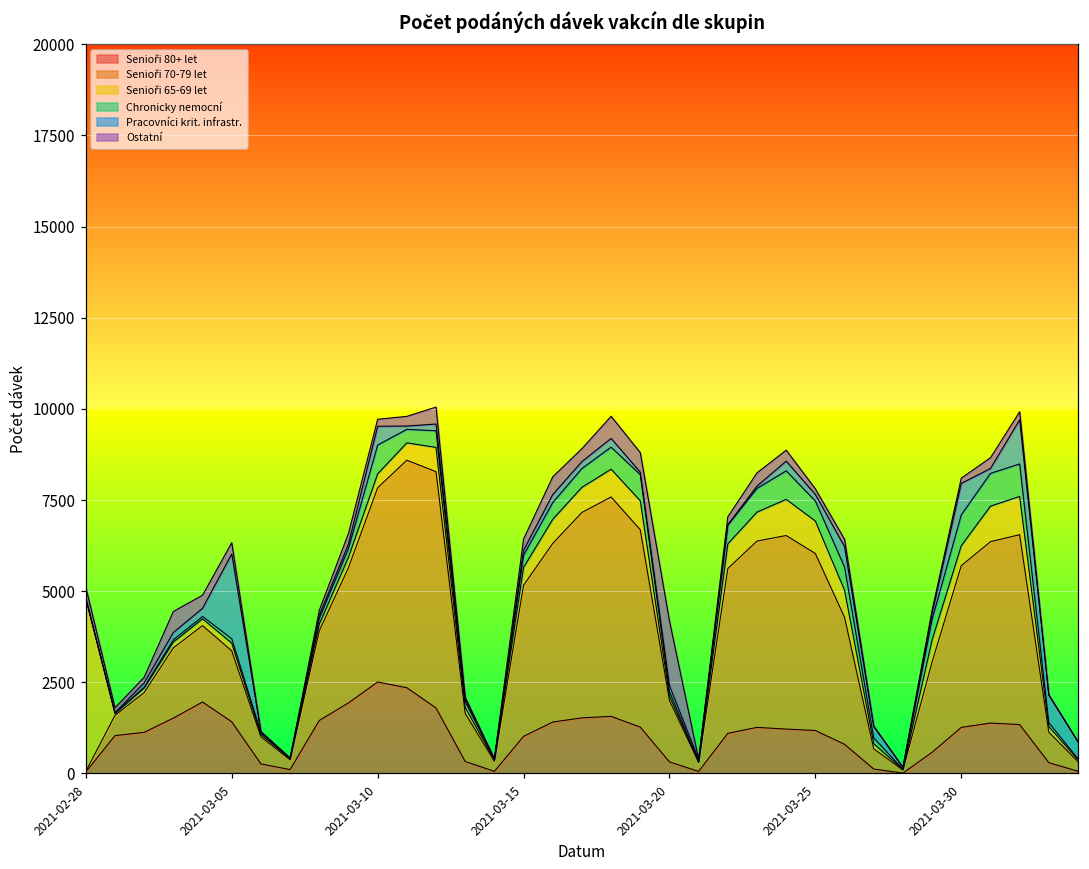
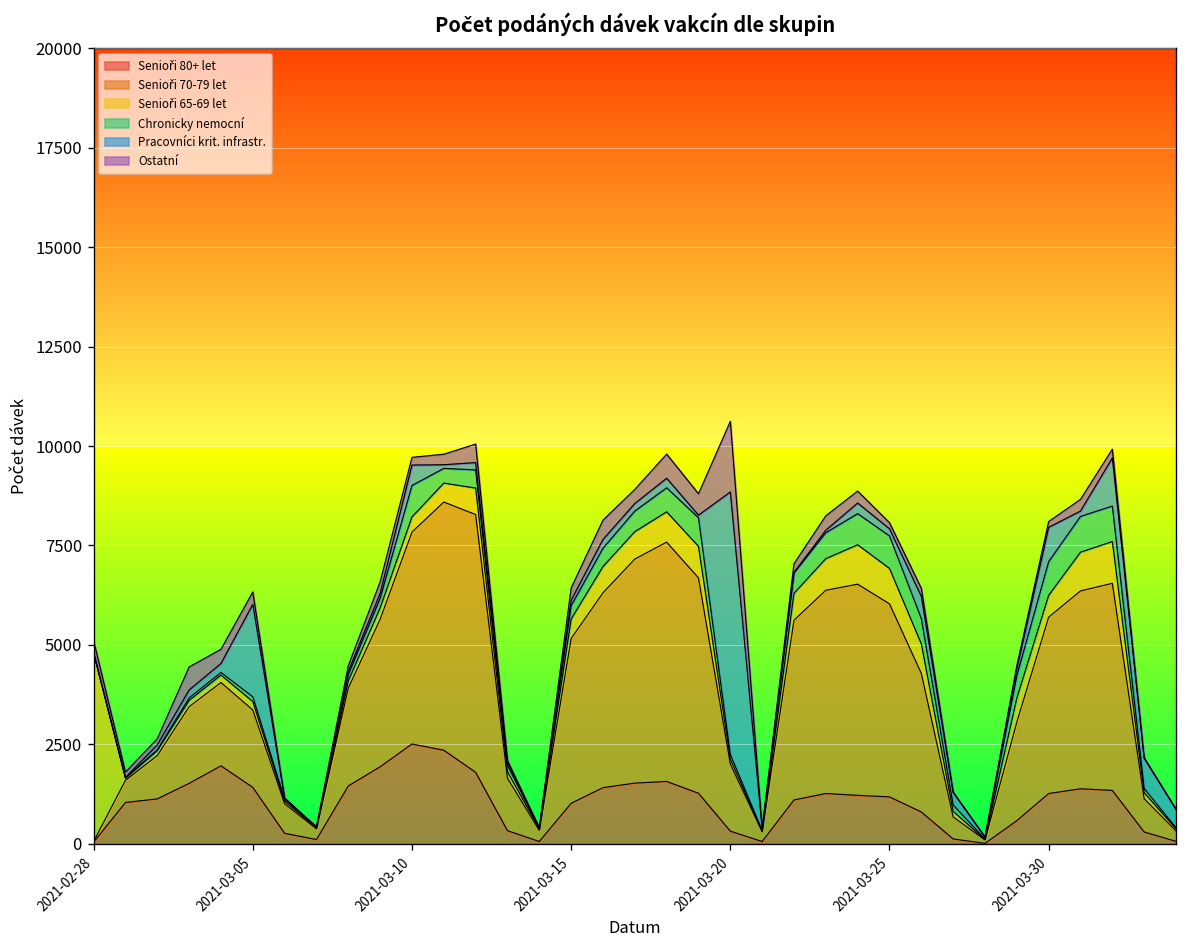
Pracovníci krit. infrastr., 2021-03-20: 200 -> 6600
Chronicky nemocní, 2021-03-25: 500 -> 800
